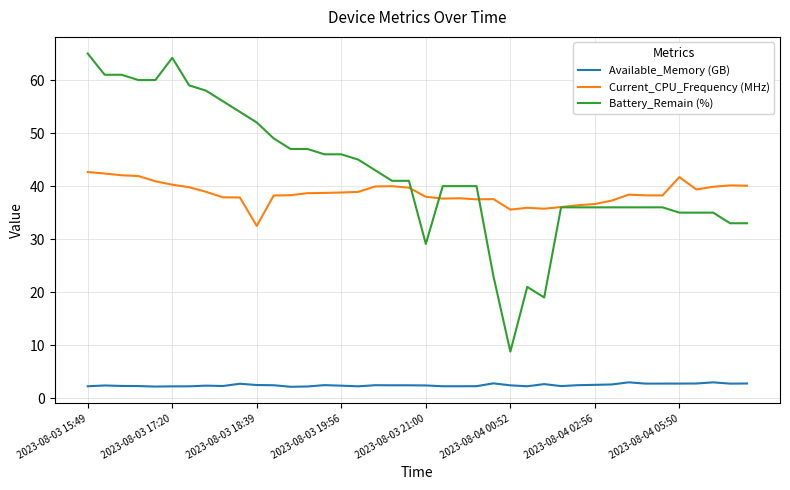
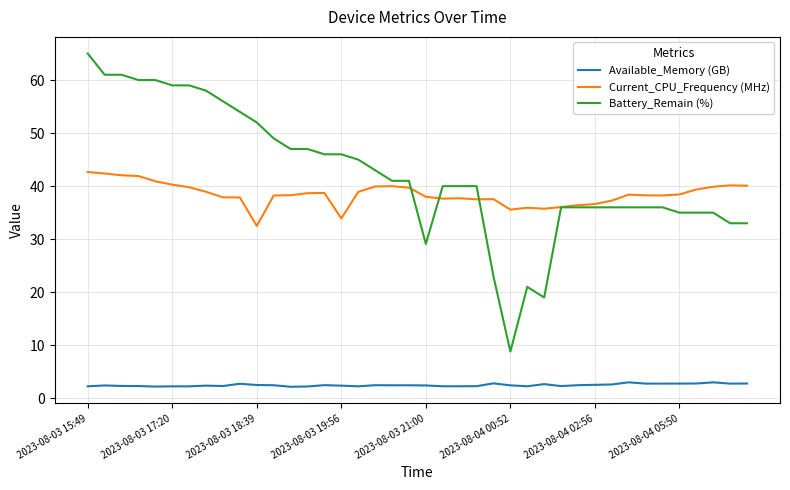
Battery_Remain (%), 2023-08-03 17:20: 64 -> 59
Current_CPU_Frequency (MHz), 2023-08-03 19:56: 39 -> 34
Current_CPU_Frequency (MHz), 2023-08-04 05:50: 42 -> 38
